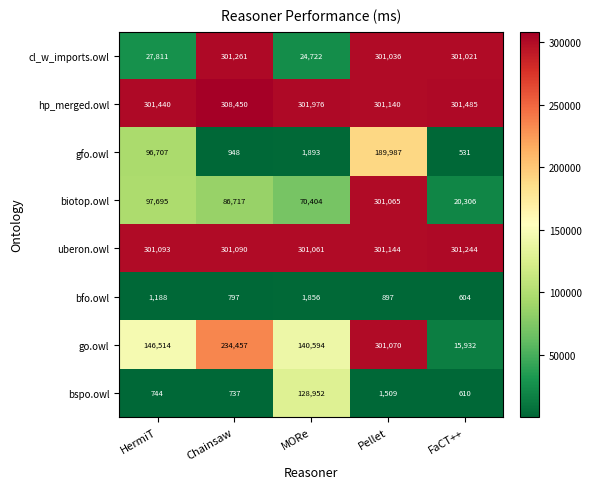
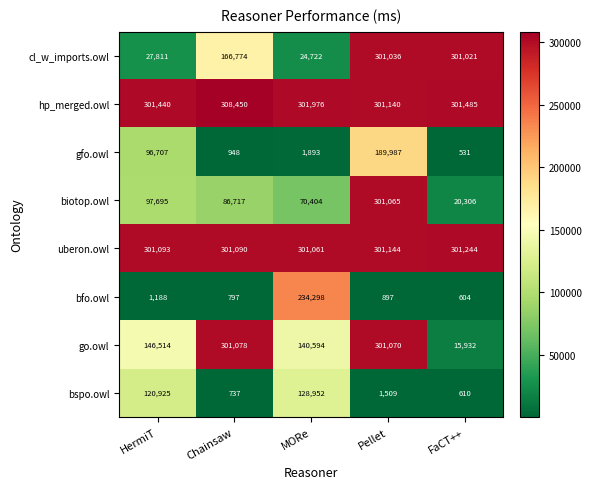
cl_w_imports.owl, Chainsaw: 301,261 -> 166,774
bfo.owl, MORe: 1,856 -> 234,298
go.owl, Chainsaw: 234,457 -> 301,078
bspo.owl, HermiT: 744 -> 120,925
